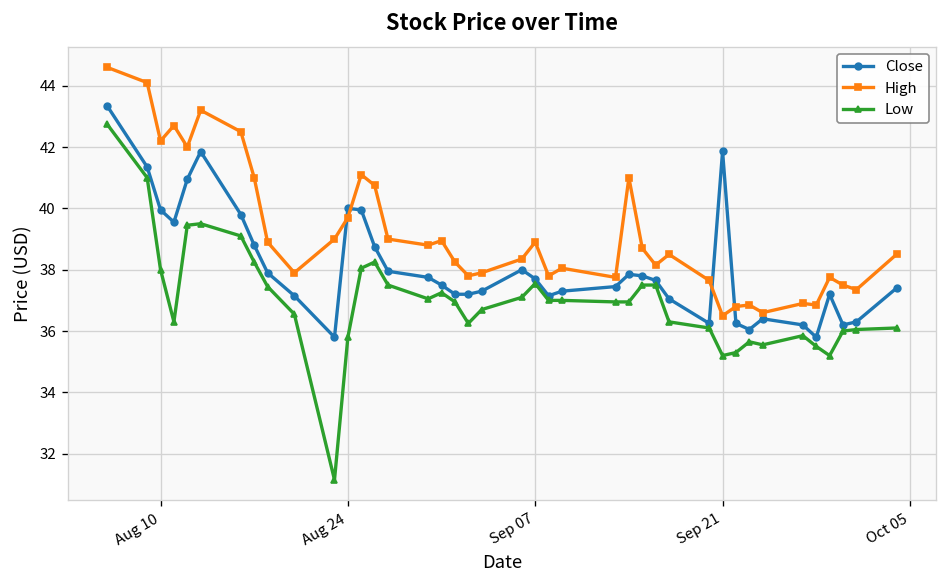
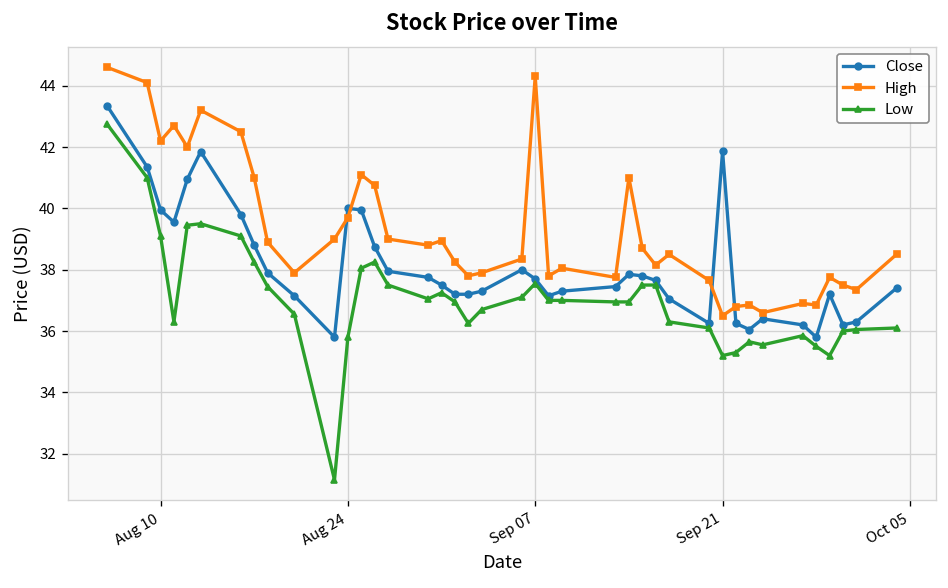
Low, Aug 10: 38.0 -> 39.1
High, Sep 07: 38.9 -> 44.3
